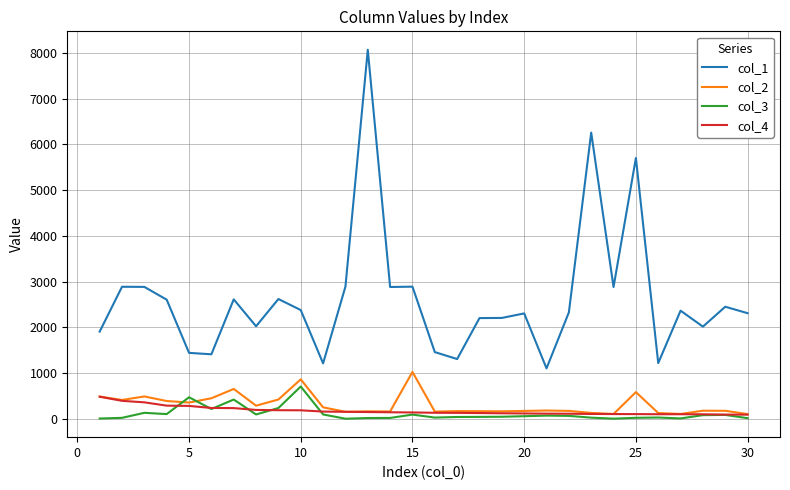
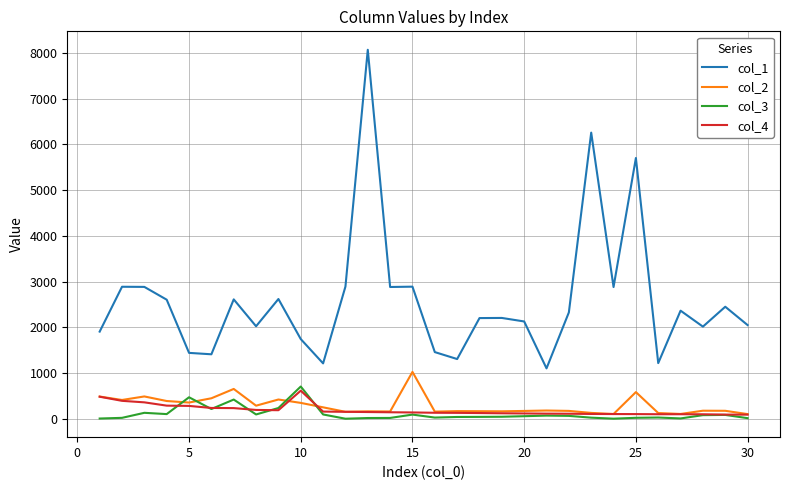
col_1, 10: 2400 -> 1700
col_2, 10: 900 -> 300
col_4, 10: 200 -> 600
col_1, 20: 2300 -> 2100
col_1, 30: 2300 -> 2000
